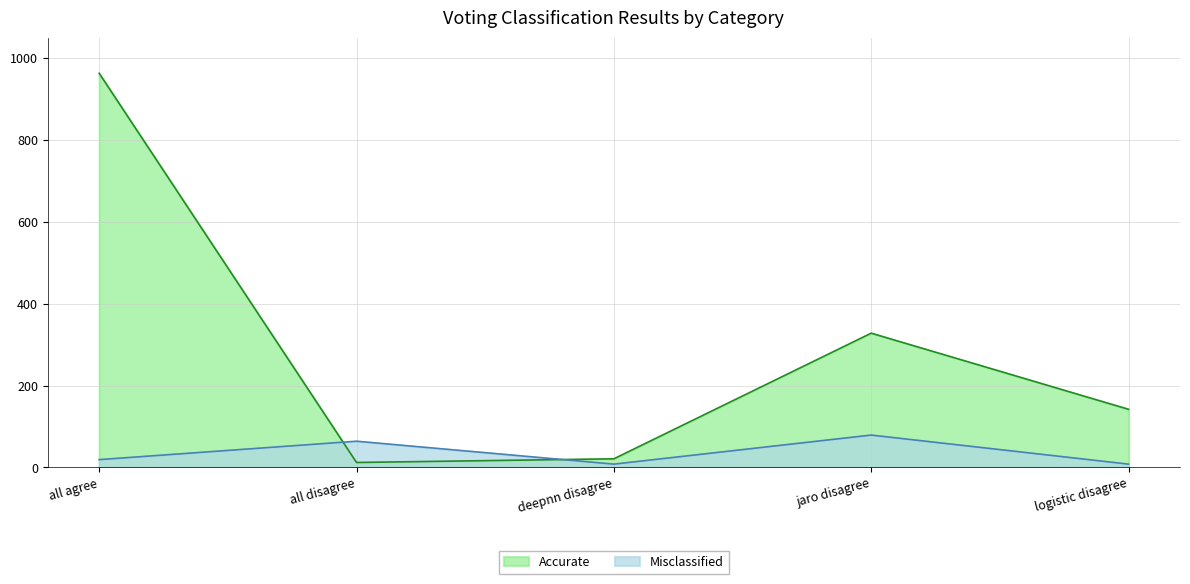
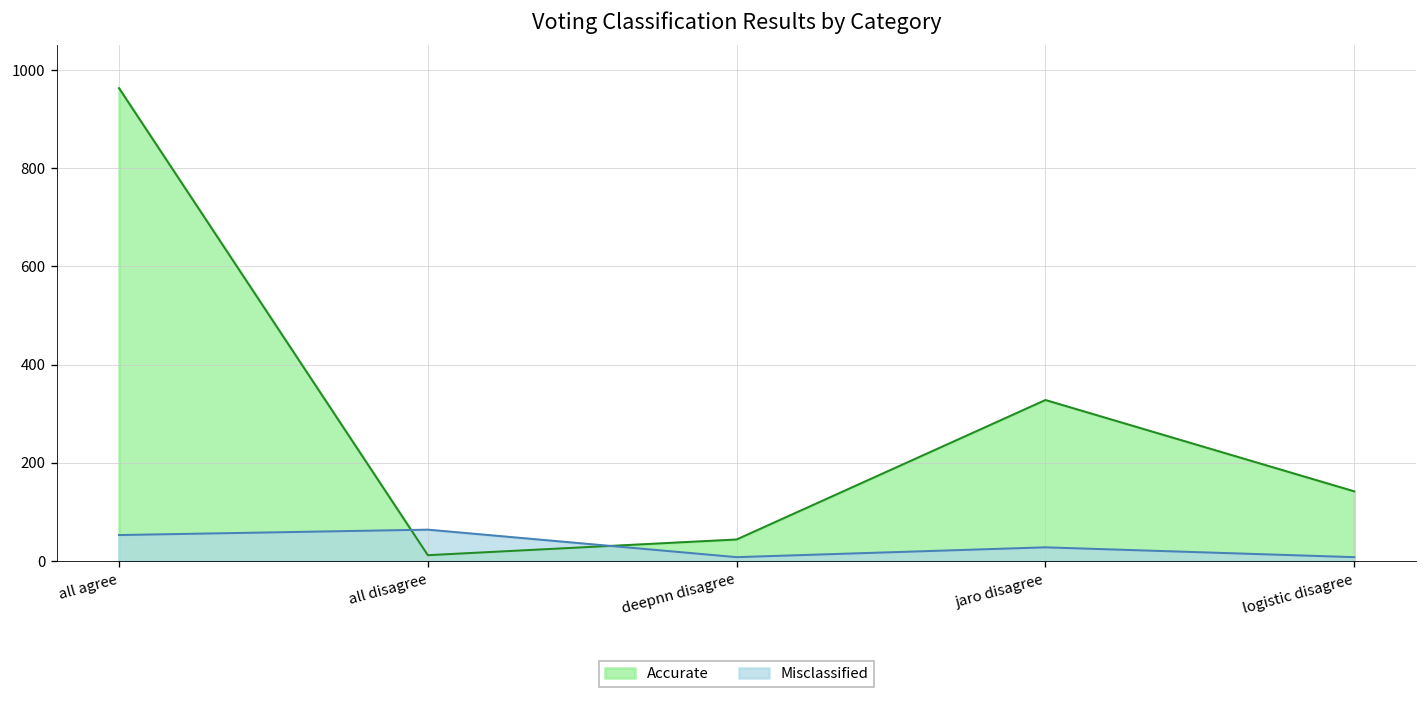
Misclassified, all agree: 20 -> 50
Accurate, deepnn disagree: 20 -> 40
Misclassified, jaro disagree: 80 -> 30
